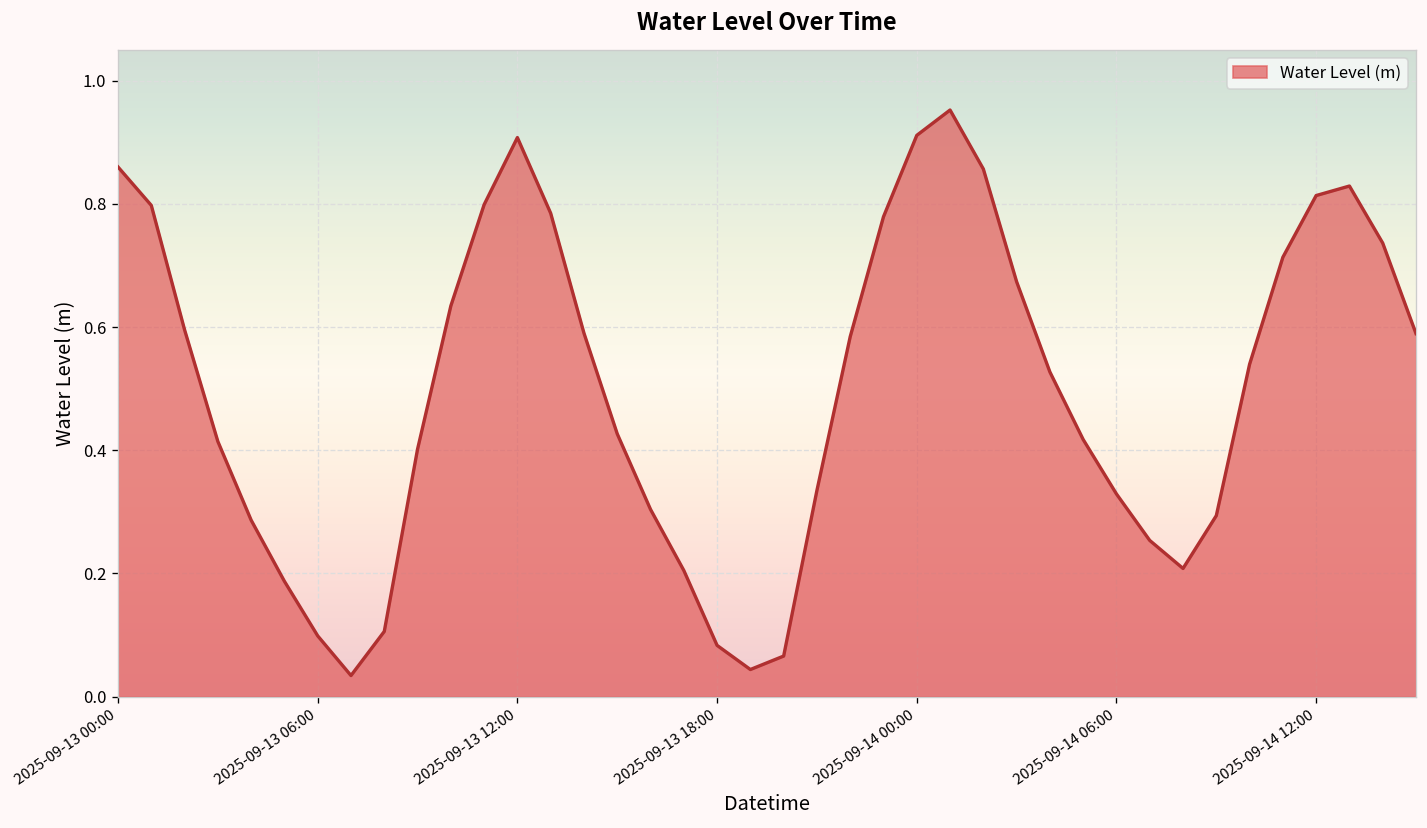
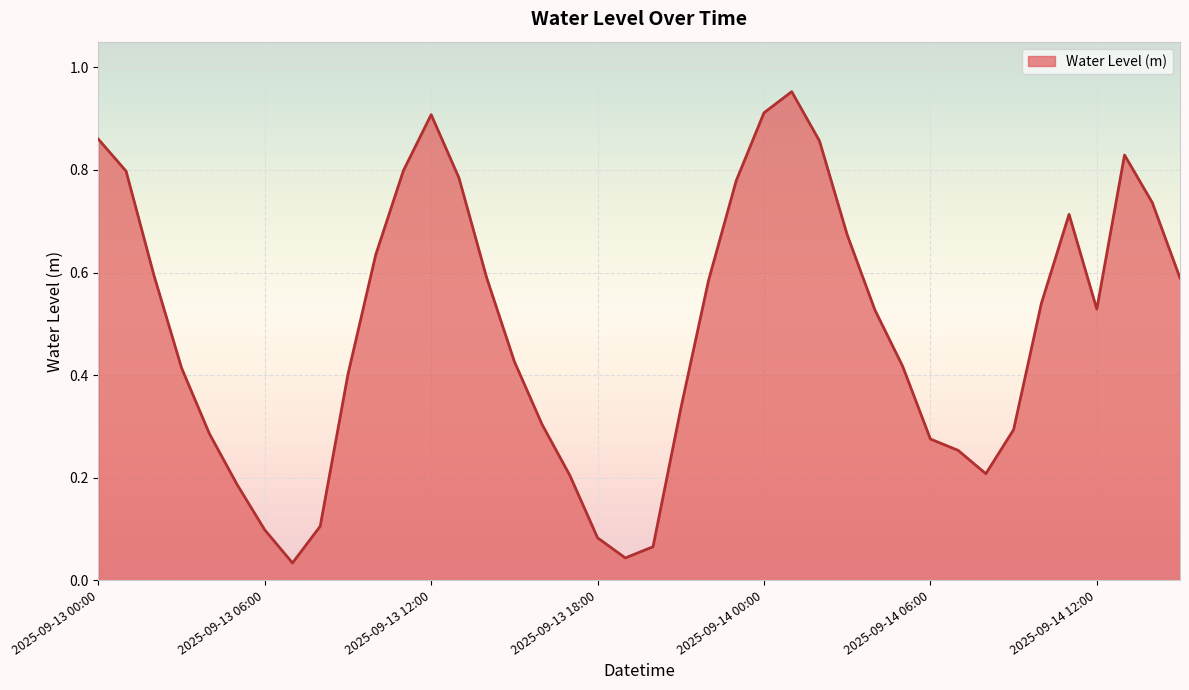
2025-09-14 06:00: 0.33 -> 0.28
2025-09-14 12:00: 0.81 -> 0.53
